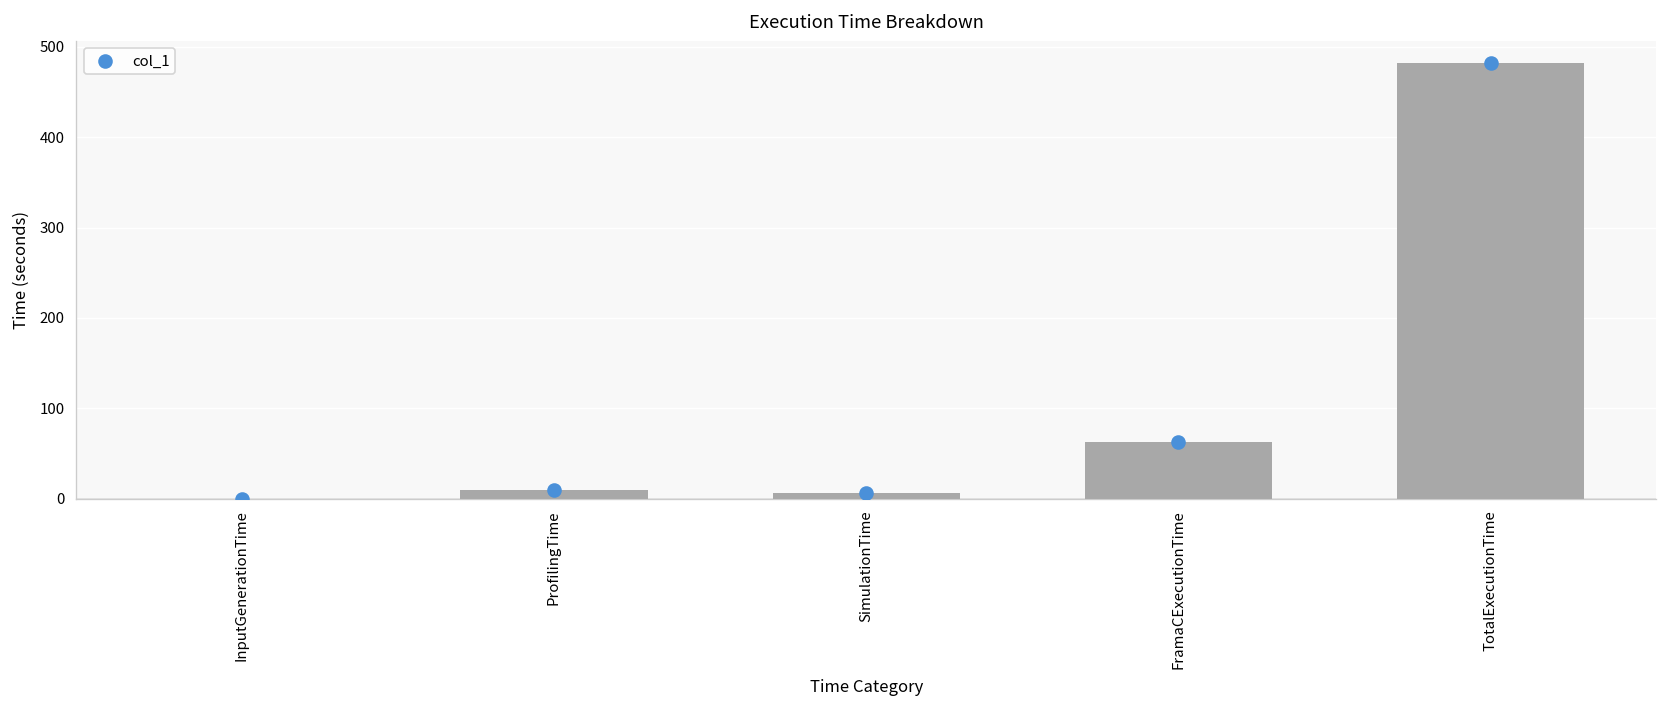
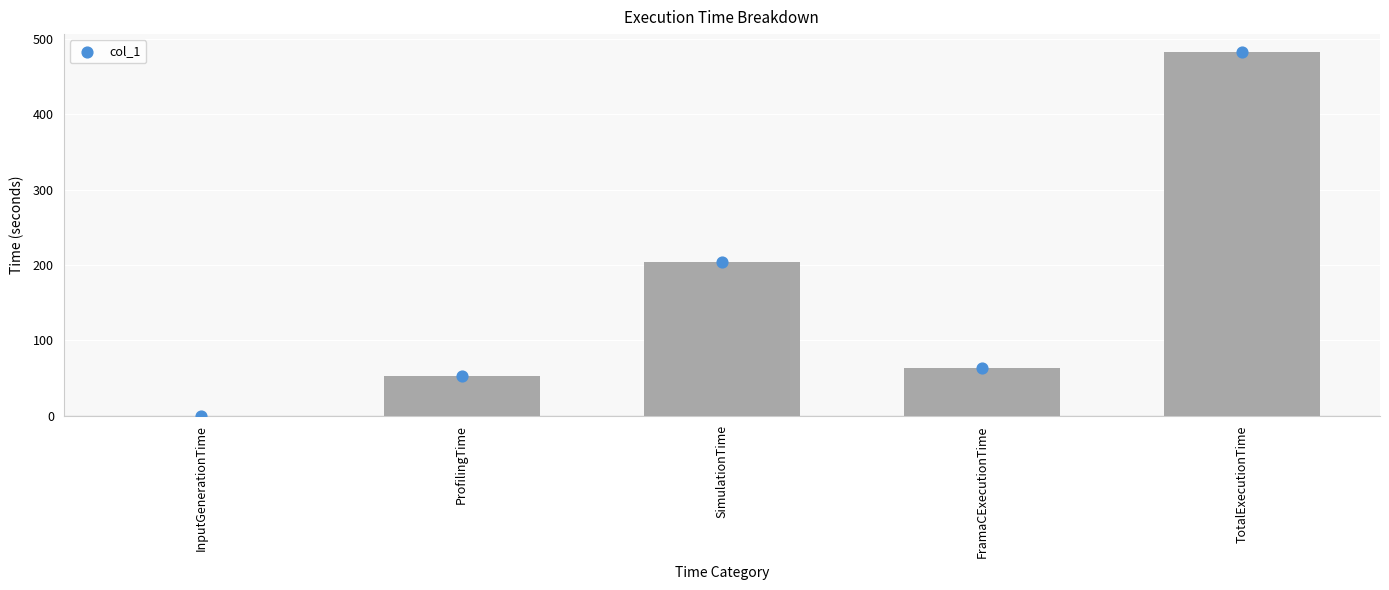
ProfilingTime: 10 -> 50
SimulationTime: 10 -> 200
